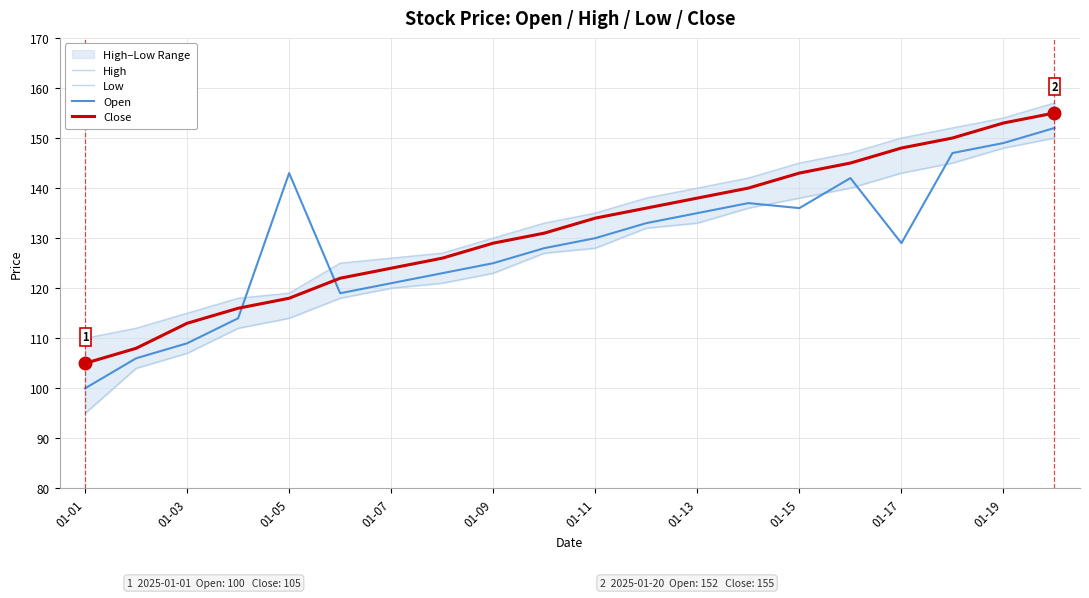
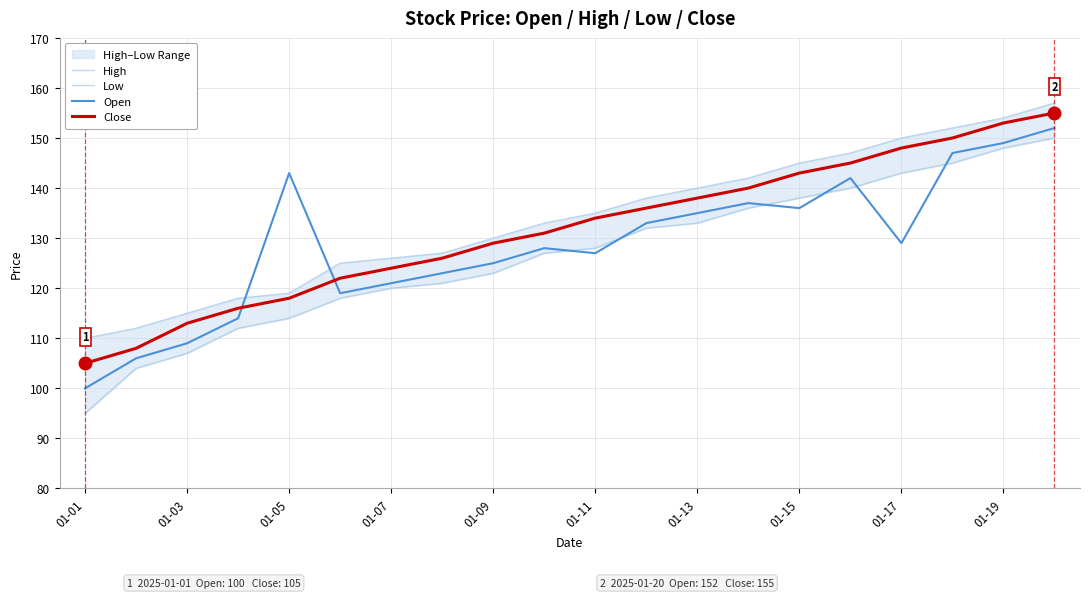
Open, 01-11: 130 -> 127
